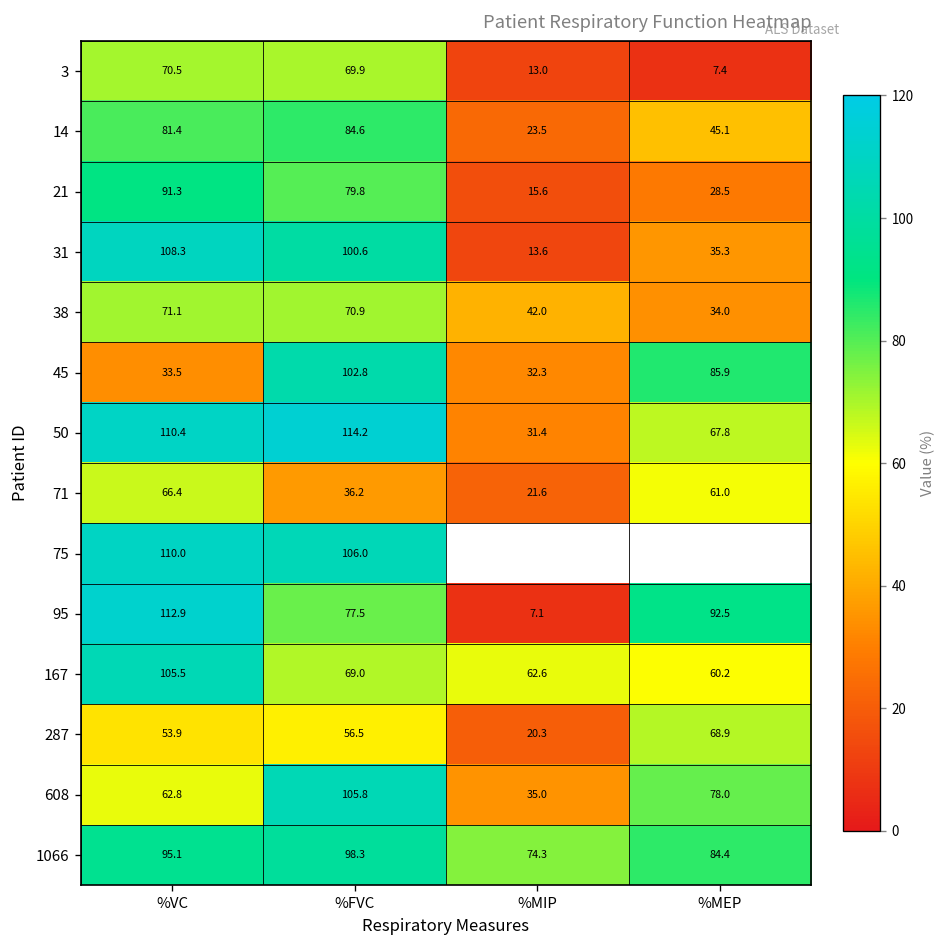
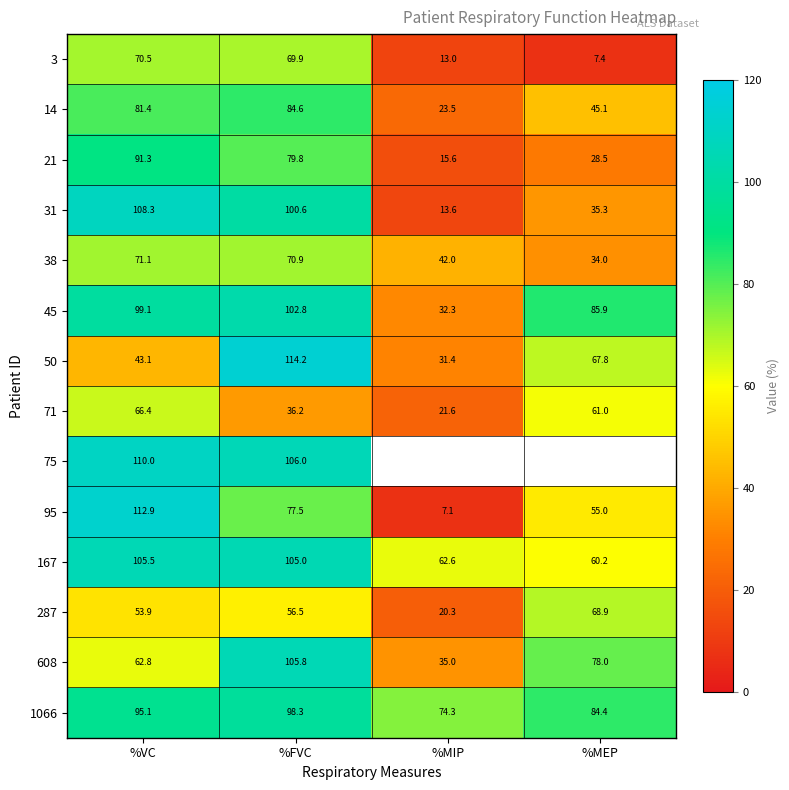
45, %VC: 33.5 -> 99.1
50, %VC: 110.4 -> 43.1
95, %MEP: 92.5 -> 55.0
167, %FVC: 69.0 -> 105.0
